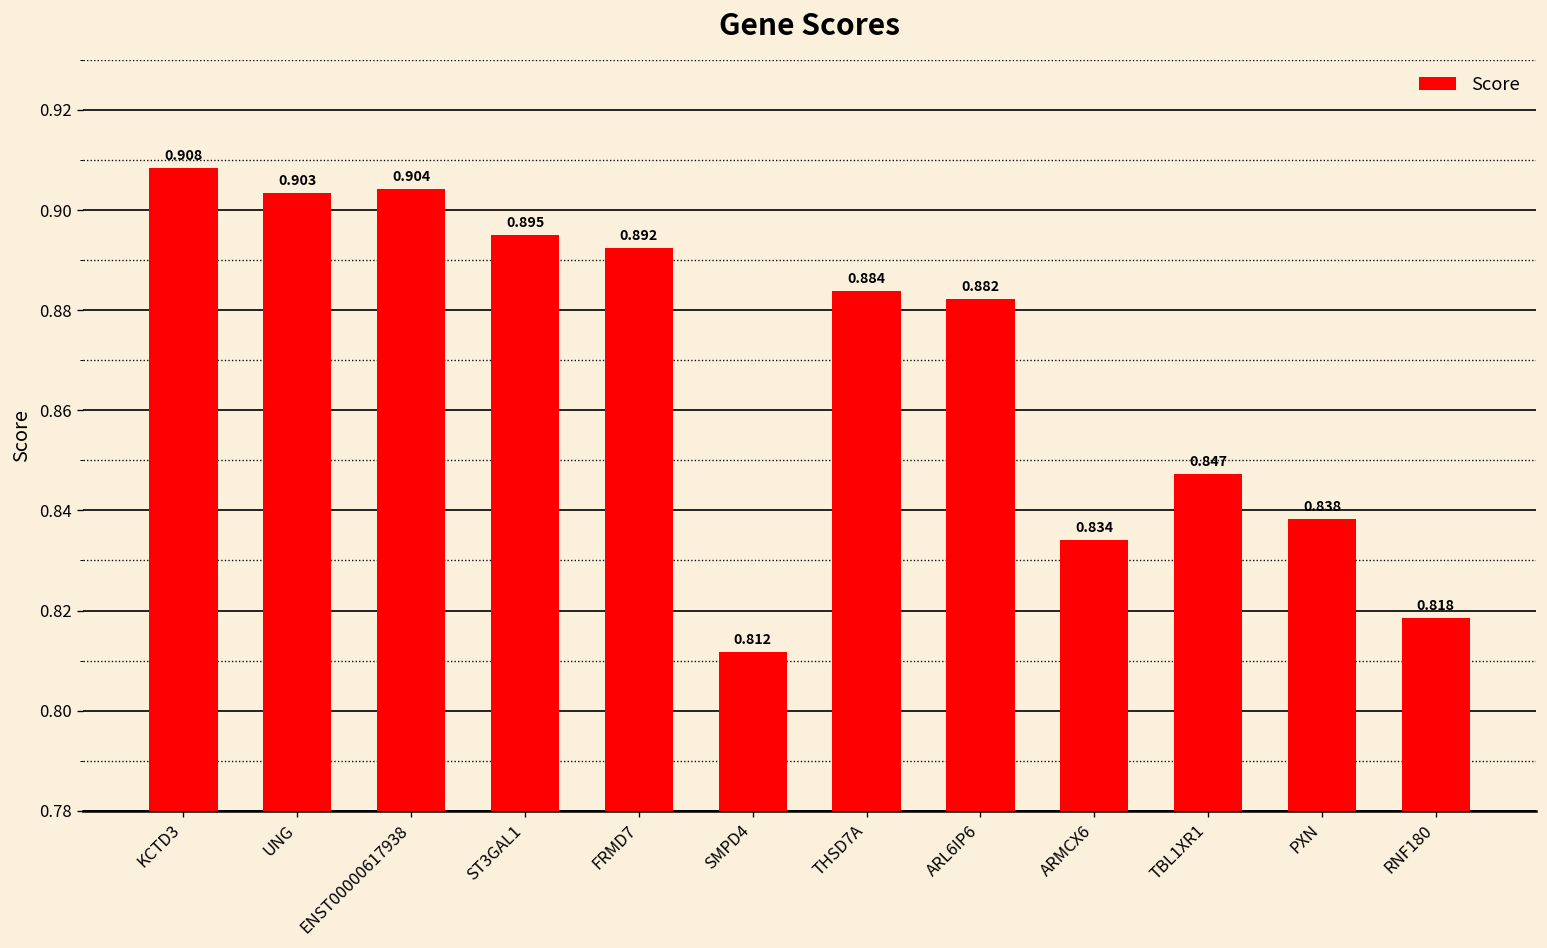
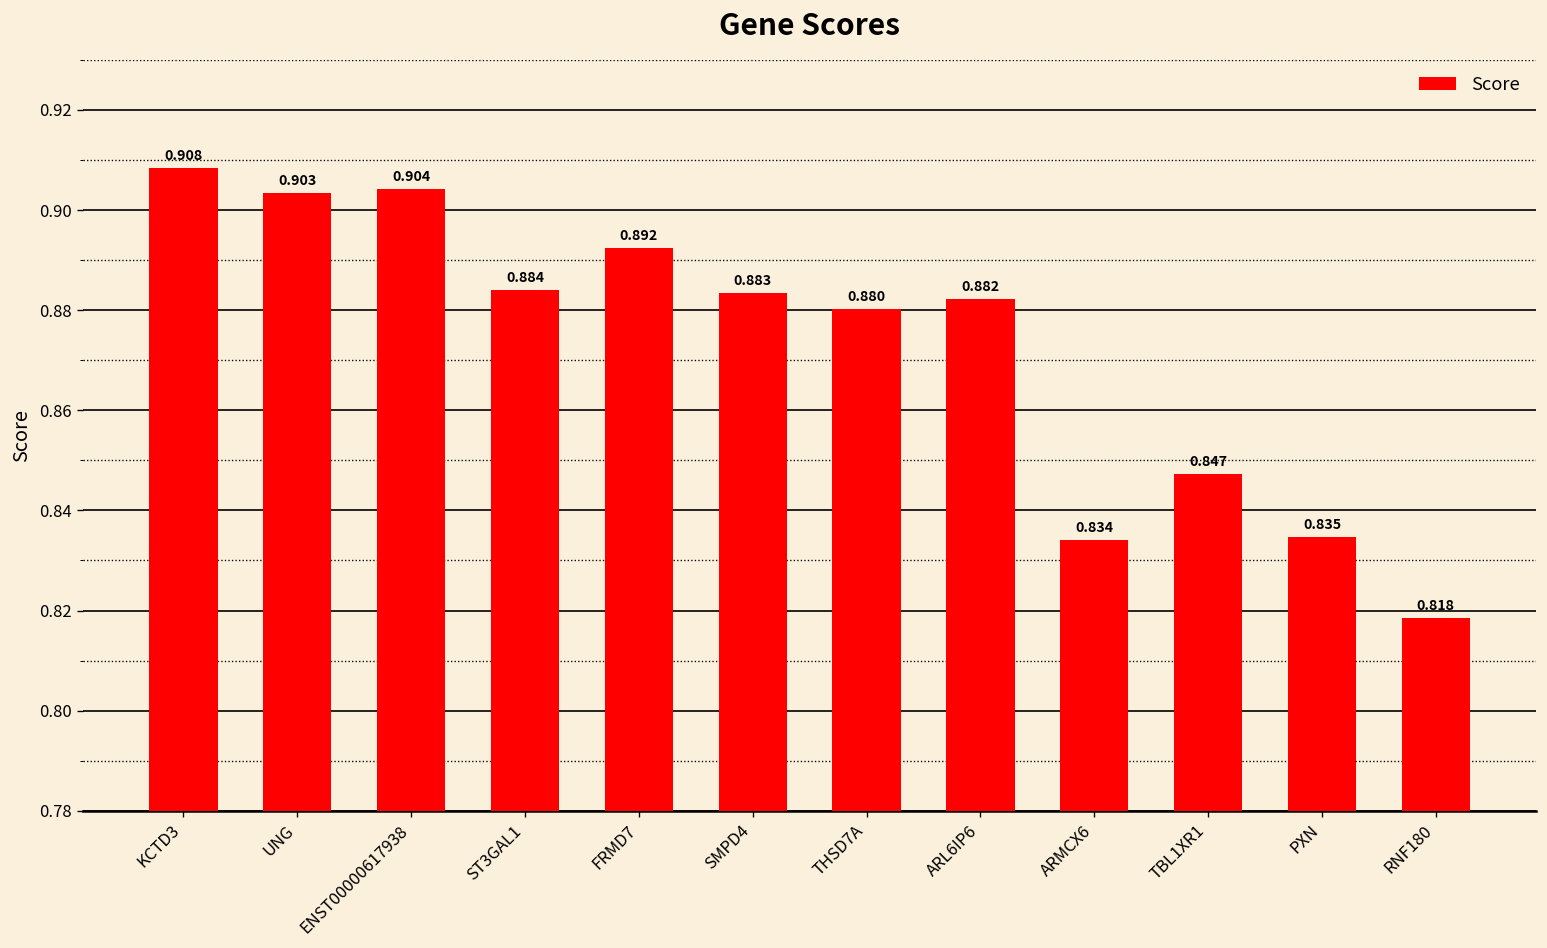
ST3GAL1: 0.895 -> 0.884
SMPD4: 0.812 -> 0.883
THSD7A: 0.884 -> 0.880
PXN: 0.838 -> 0.835
